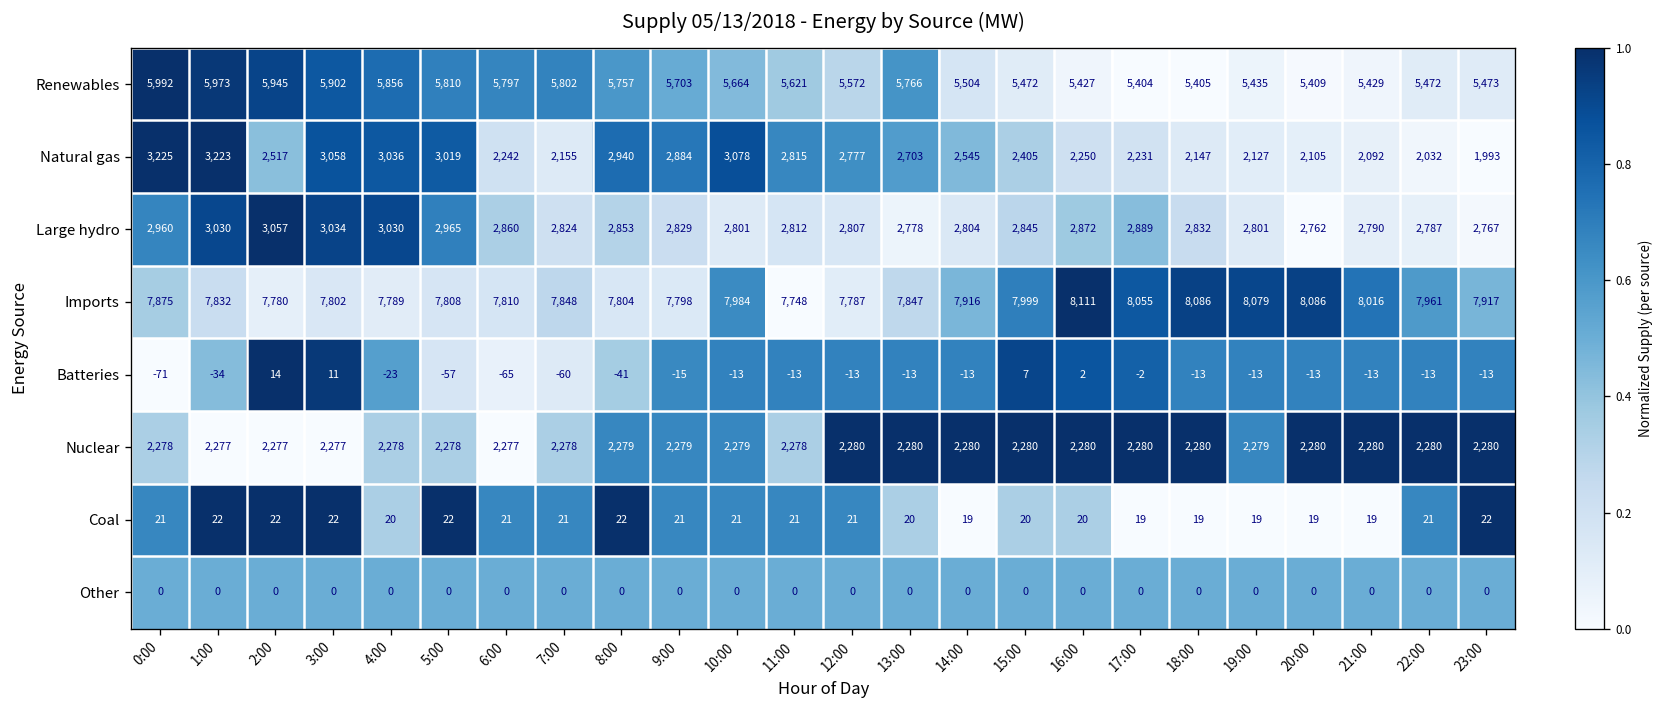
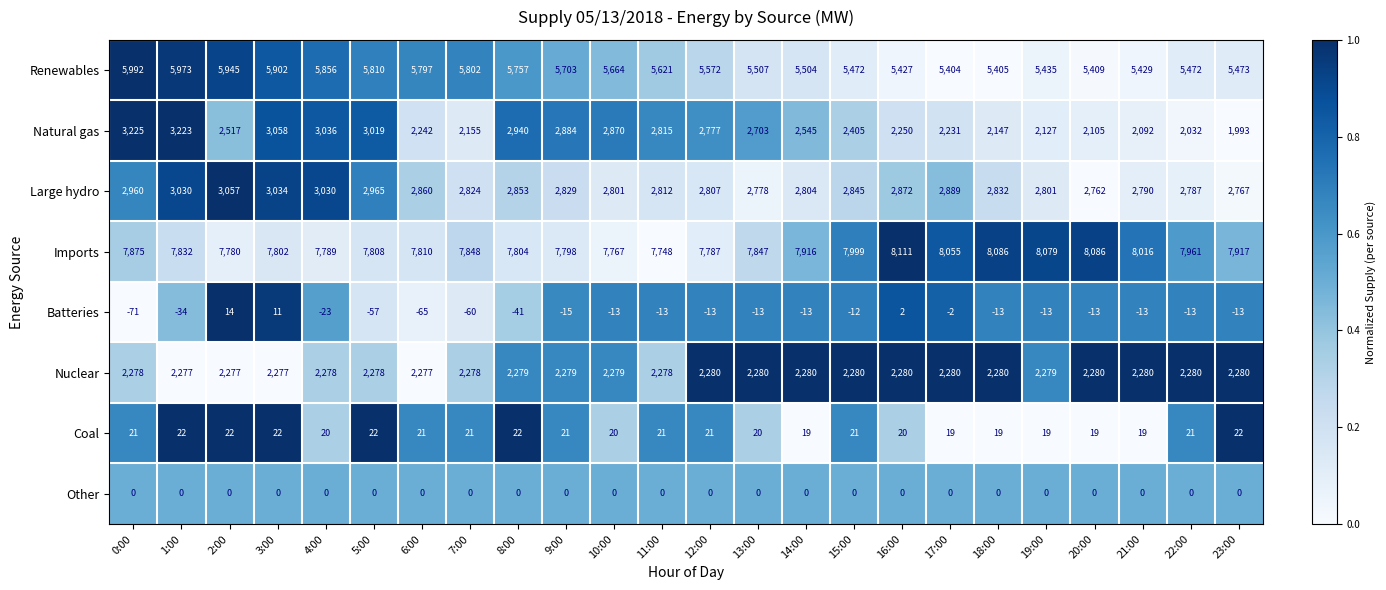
Renewables, 13:00: 5,766 -> 5,507
Natural gas, 10:00: 3,078 -> 2,870
Imports, 10:00: 7,984 -> 7,767
Batteries, 15:00: 7 -> -12
Coal, 10:00: 21 -> 20
Coal, 15:00: 20 -> 21
